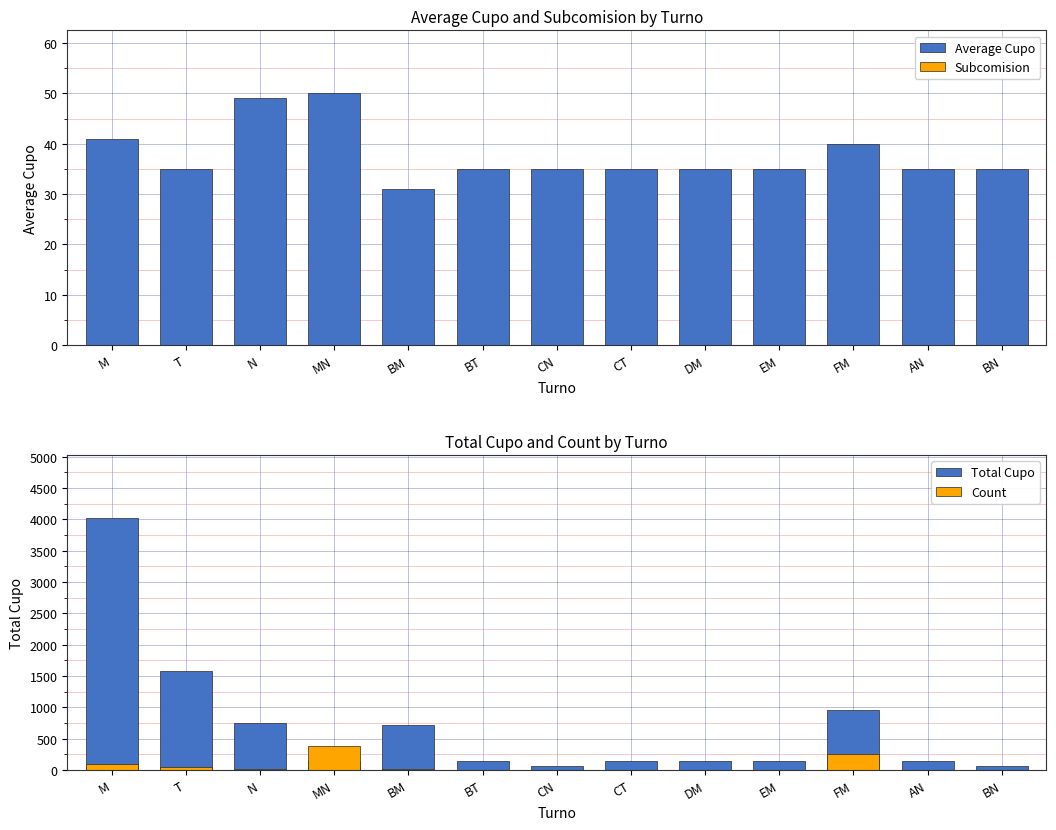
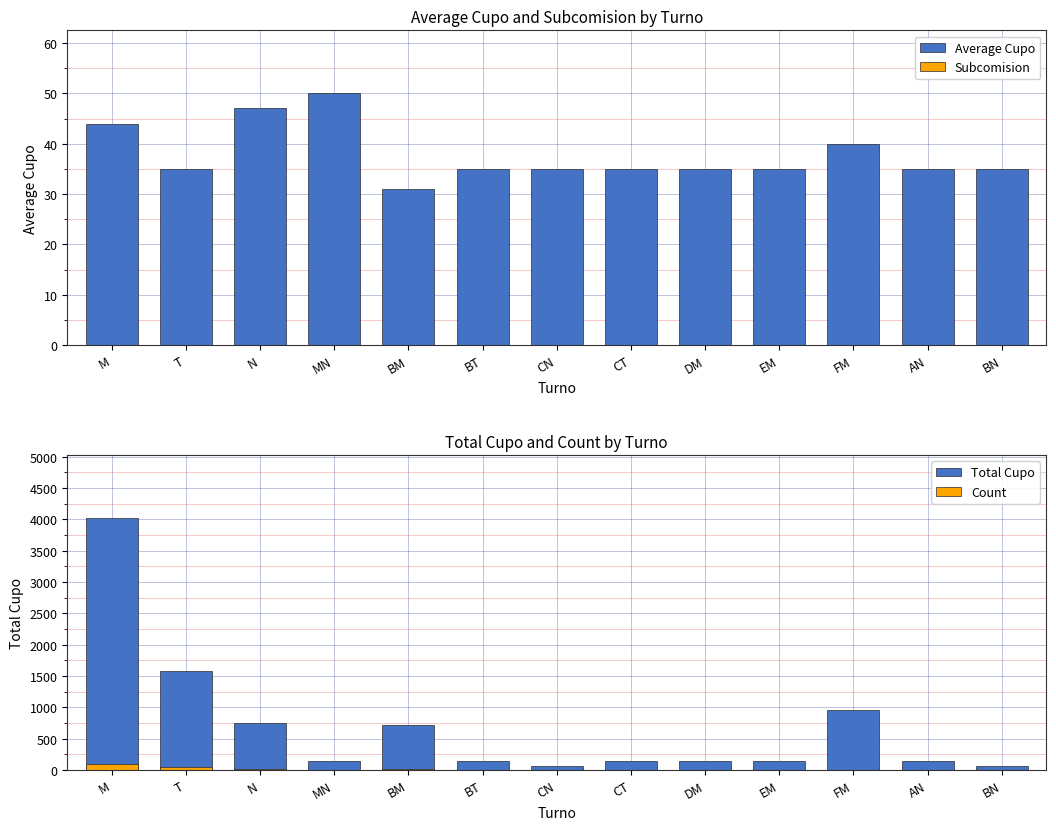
Average Cupo and Subcomision by Turno, Average Cupo, M: 41 -> 44
Average Cupo and Subcomision by Turno, Average Cupo, N: 49 -> 47
Total Cupo and Count by Turno, Count, MN: 400 -> 0
Total Cupo and Count by Turno, Count, FM: 200 -> 0
